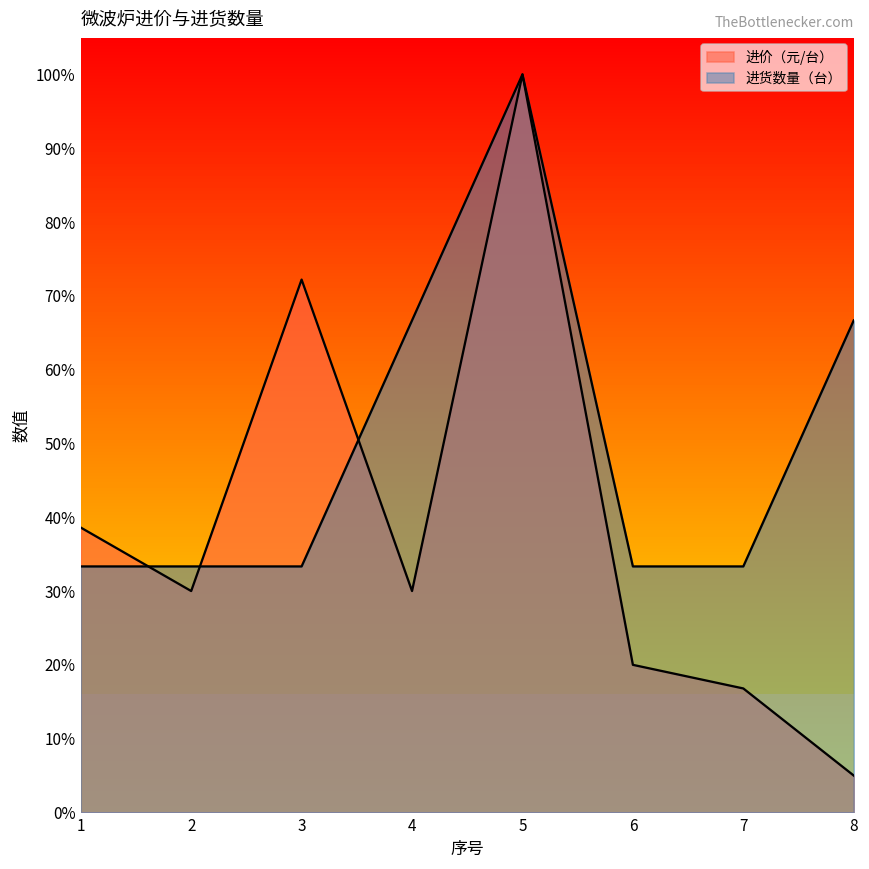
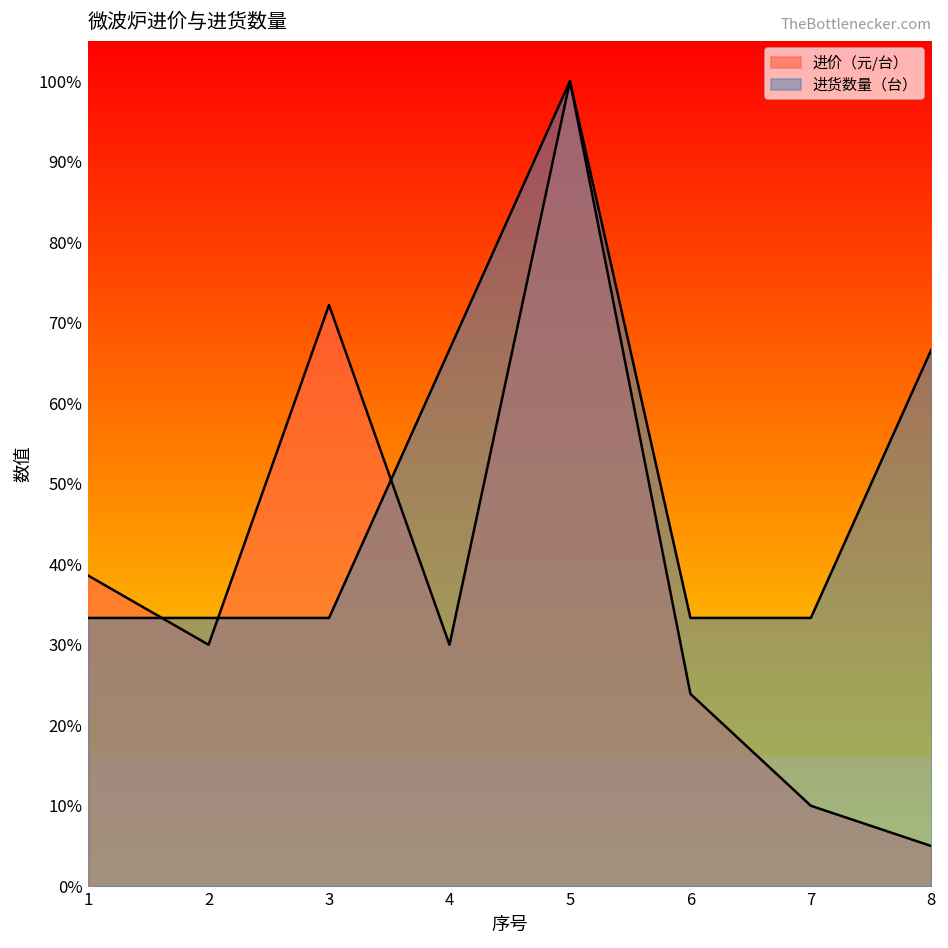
进价（元/台）, 6: 20% -> 24%
进价（元/台）, 7: 17% -> 10%
